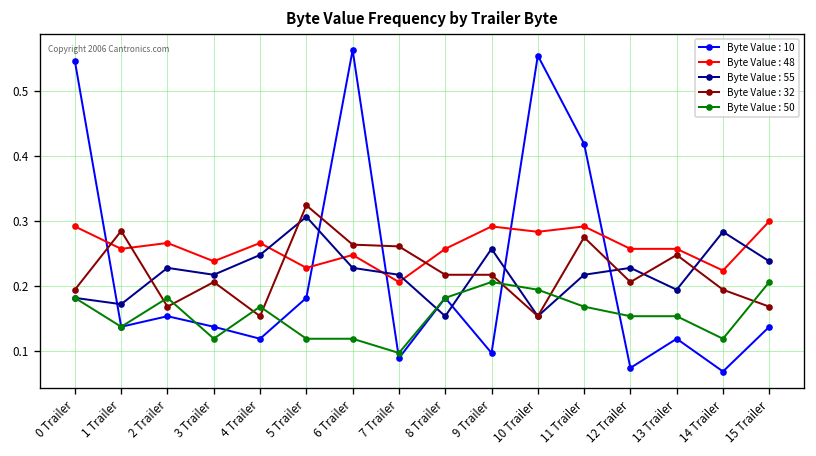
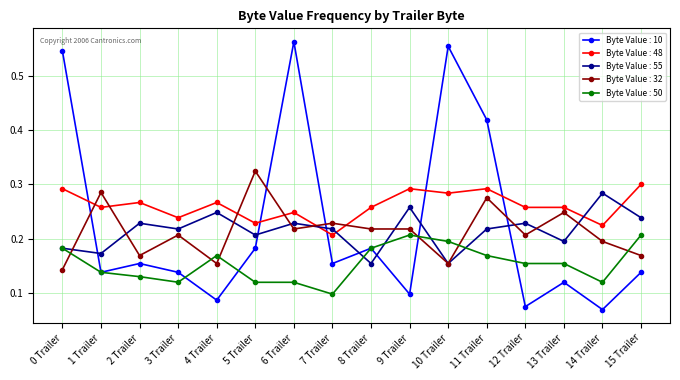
Byte Value : 32, 0 Trailer: 0.19 -> 0.14
Byte Value : 50, 2 Trailer: 0.18 -> 0.13
Byte Value : 10, 4 Trailer: 0.12 -> 0.09
Byte Value : 55, 5 Trailer: 0.31 -> 0.21
Byte Value : 32, 6 Trailer: 0.26 -> 0.22
Byte Value : 10, 7 Trailer: 0.09 -> 0.15
Byte Value : 32, 7 Trailer: 0.26 -> 0.23
